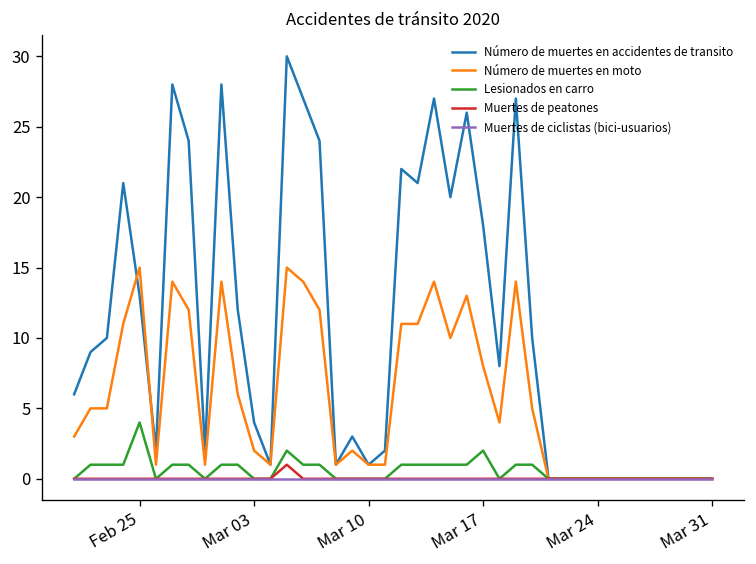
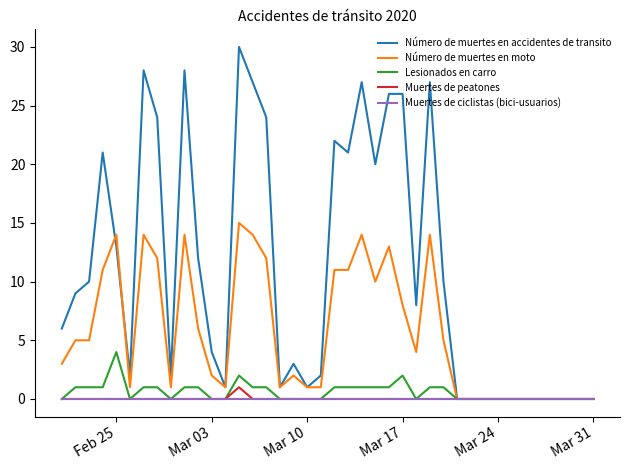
Número de muertes en moto, Feb 25: 15 -> 14
Número de muertes en accidentes de transito, Mar 17: 18 -> 26
